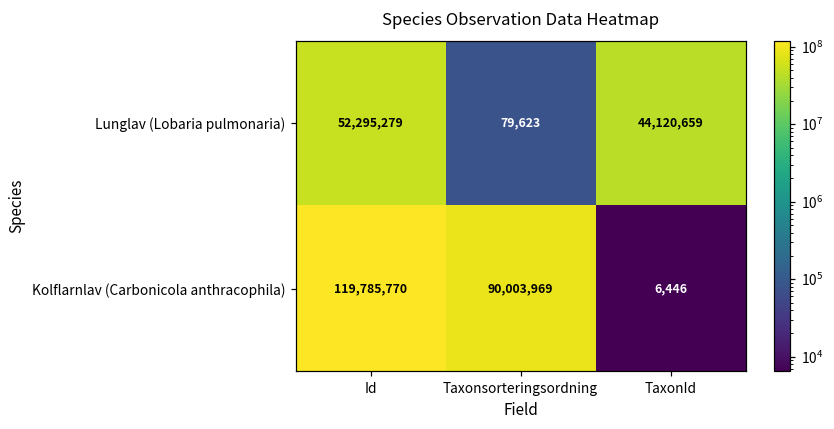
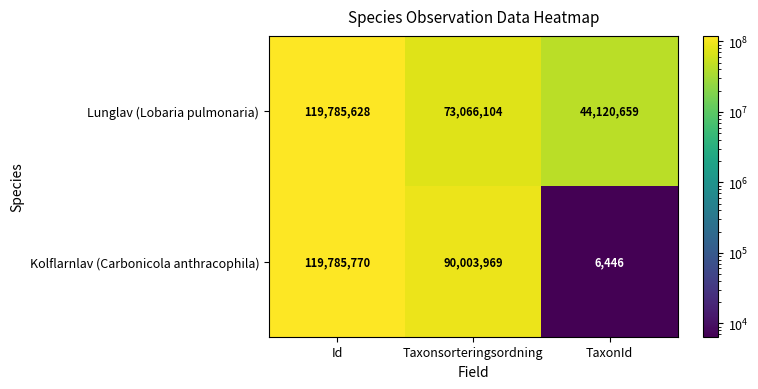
Lunglav (Lobaria pulmonaria), Id: 52,295,279 -> 119,785,628
Lunglav (Lobaria pulmonaria), Taxonsorteringsordning: 79,623 -> 73,066,104
